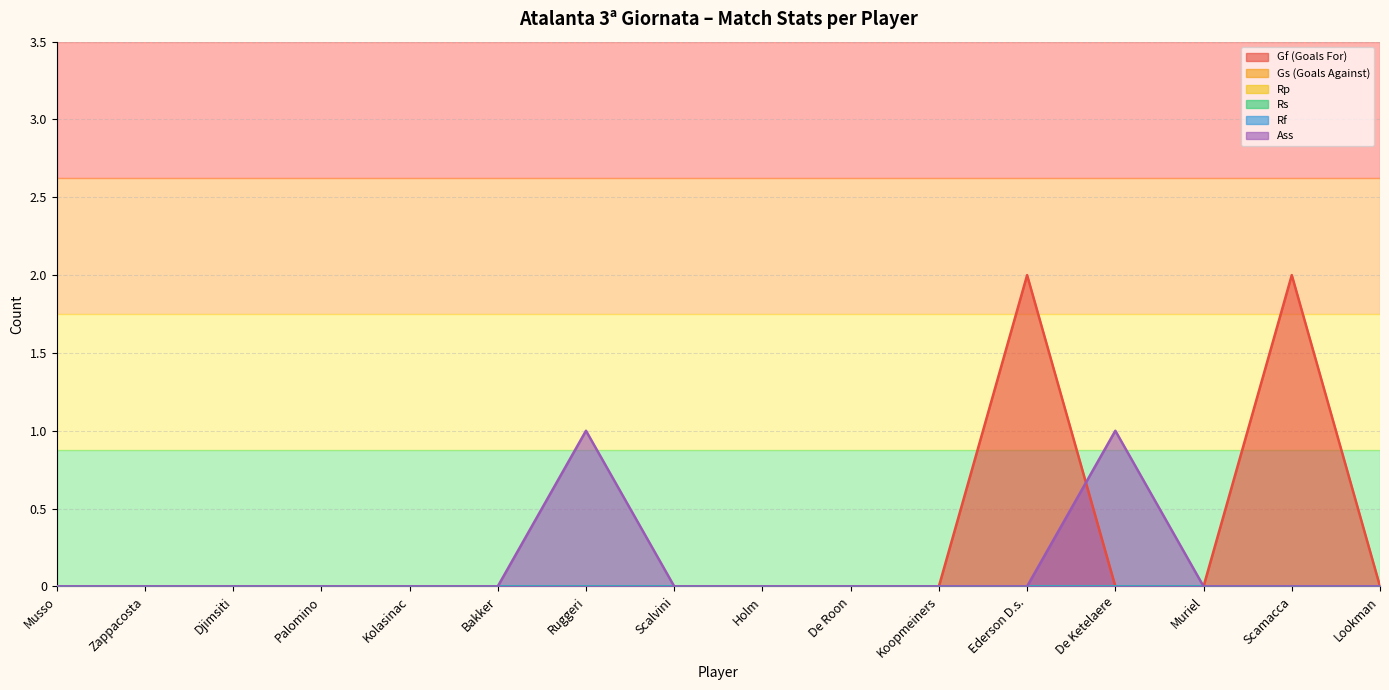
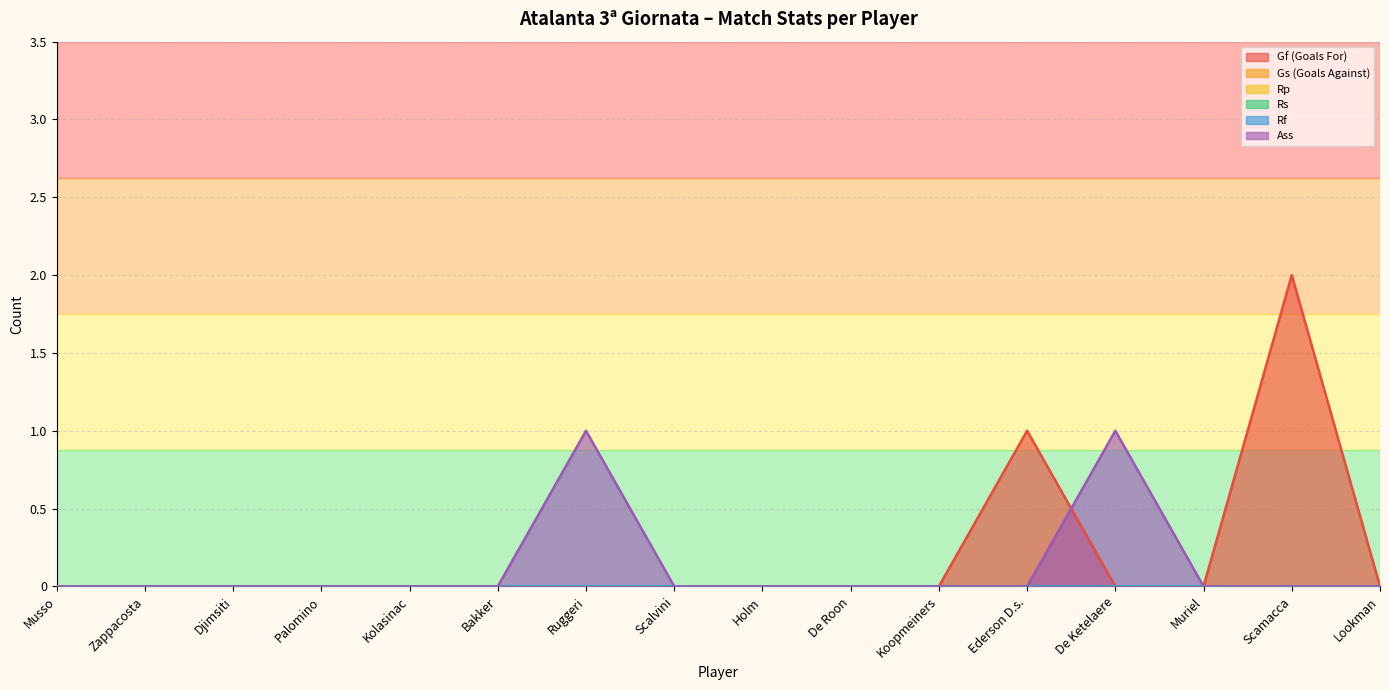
Gf (Goals For), Ederson D.s.: 2 -> 1
